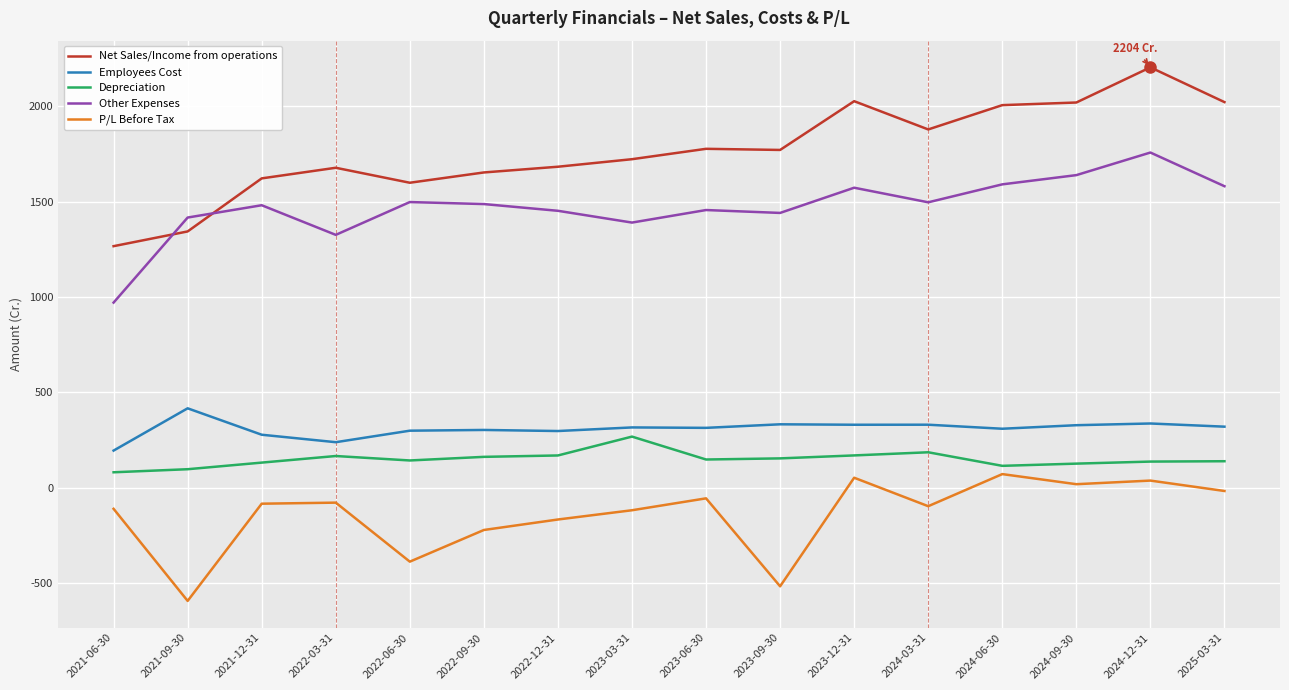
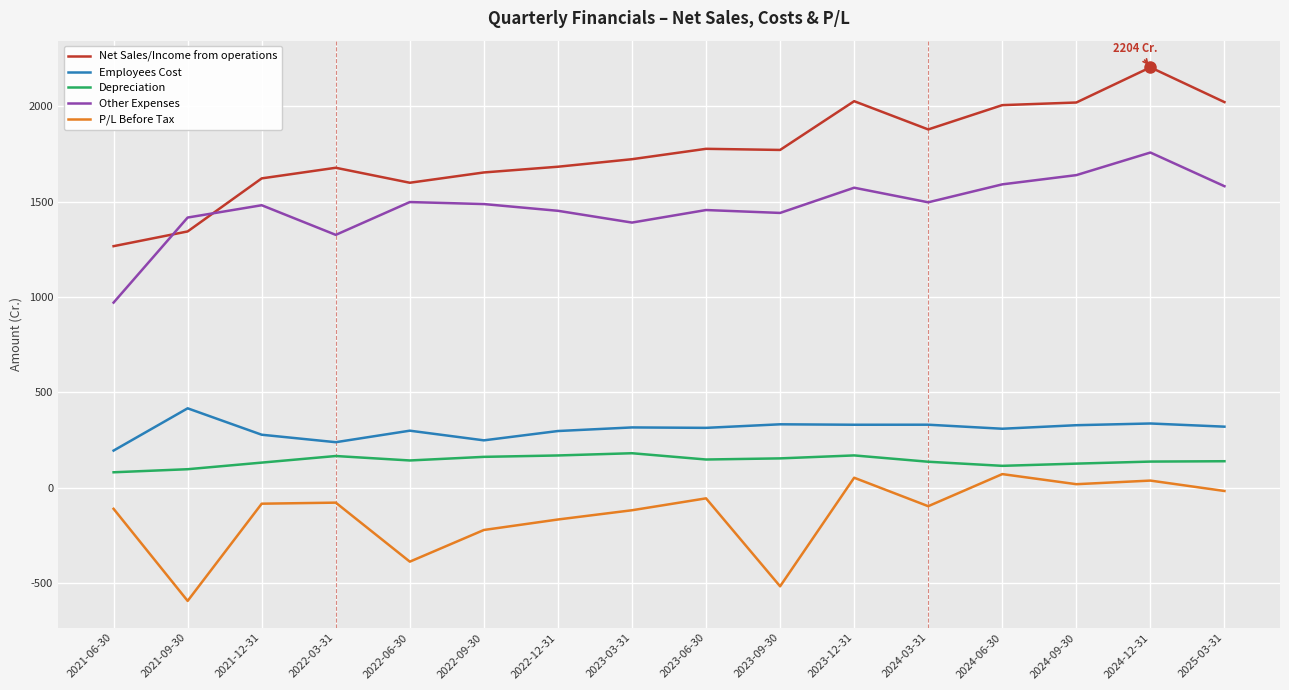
Employees Cost, 2022-09-30: 300 -> 250
Depreciation, 2023-03-31: 270 -> 180
Depreciation, 2024-03-31: 190 -> 140
